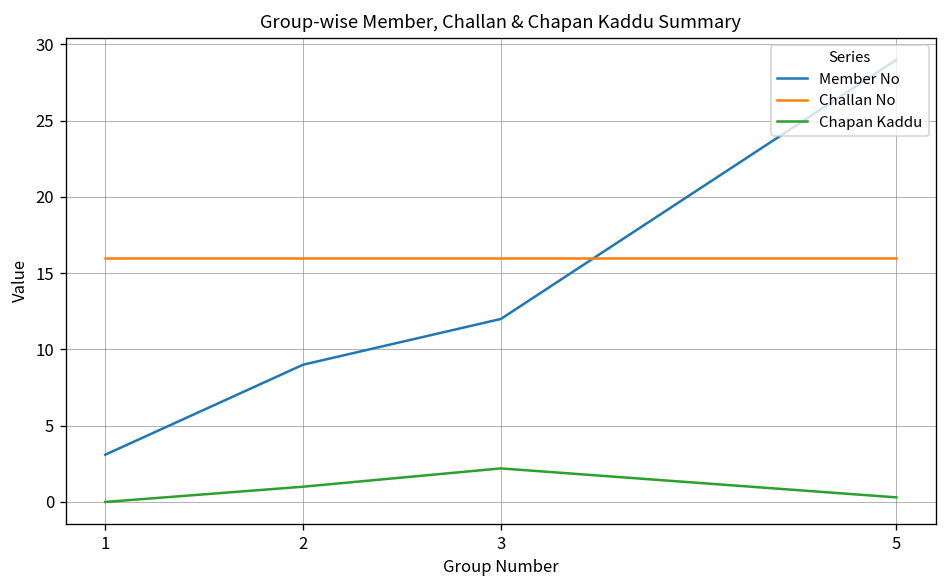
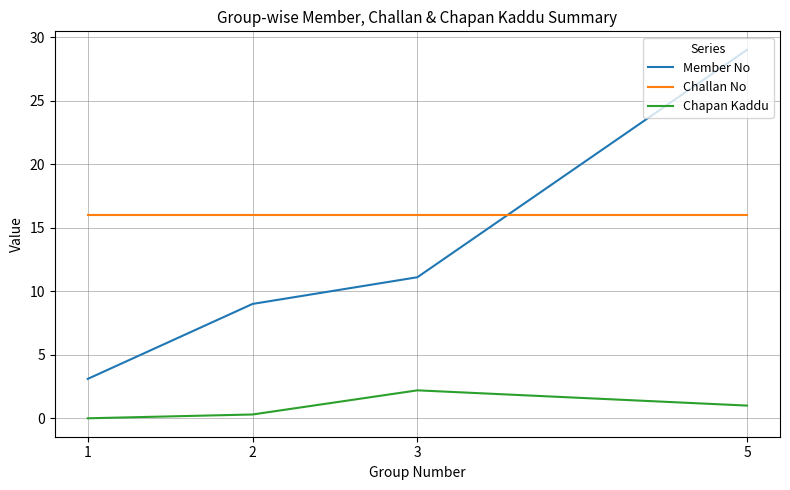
Chapan Kaddu, 2: 1.0 -> 0.3
Member No, 3: 12.0 -> 11.1
Chapan Kaddu, 5: 0.3 -> 1.0
